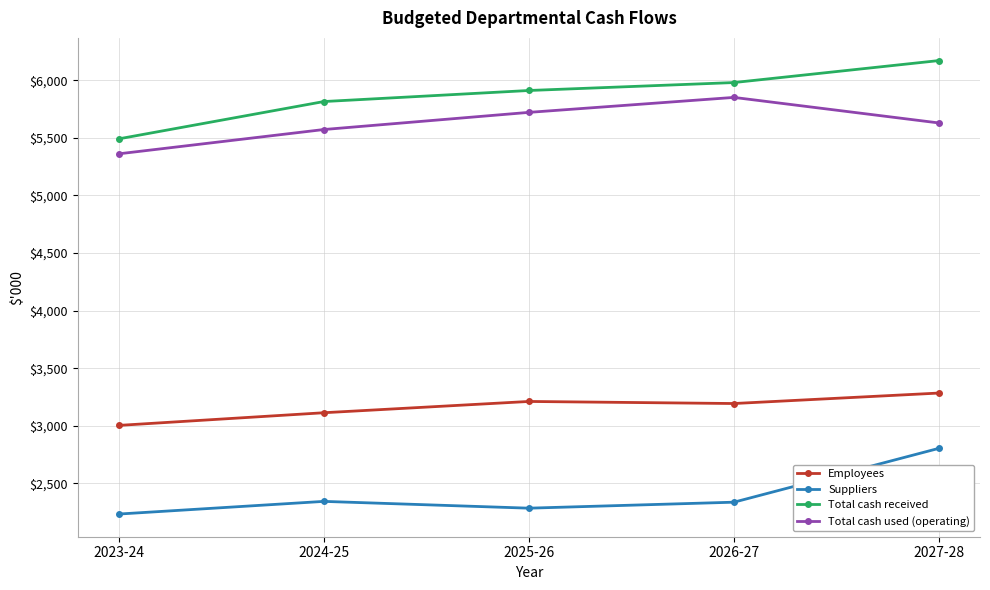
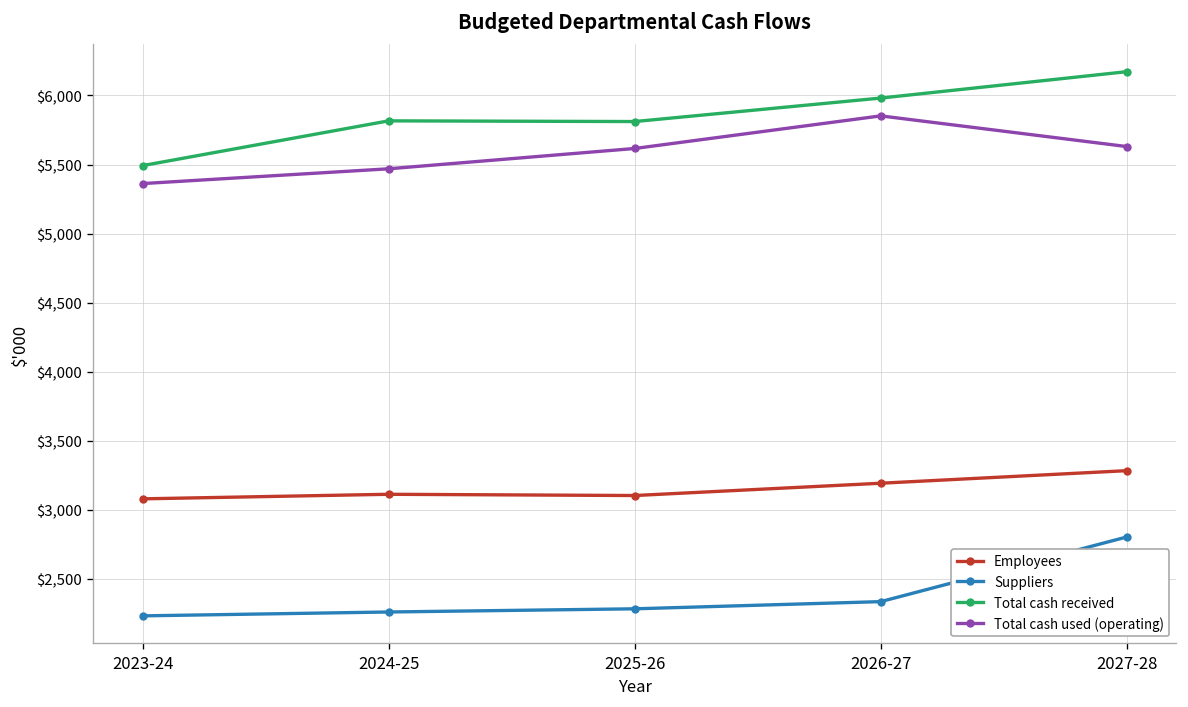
Employees, 2023-24: $3,000 -> $3,080
Suppliers, 2024-25: $2,340 -> $2,260
Total cash used (operating), 2024-25: $5,570 -> $5,470
Employees, 2025-26: $3,210 -> $3,100
Total cash received, 2025-26: $5,910 -> $5,810
Total cash used (operating), 2025-26: $5,720 -> $5,620
